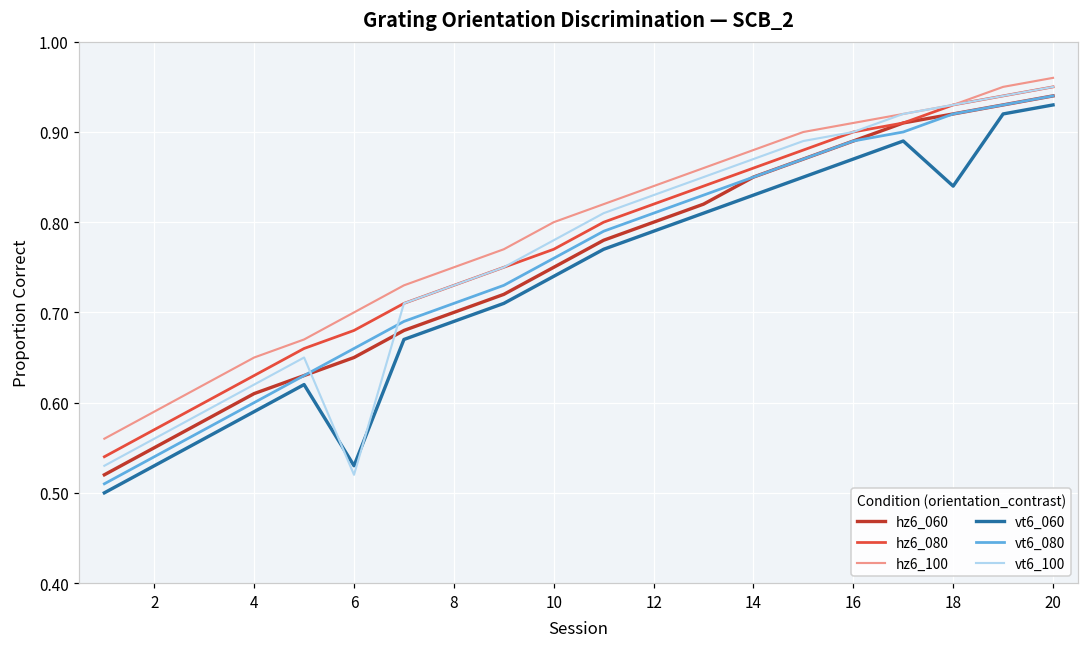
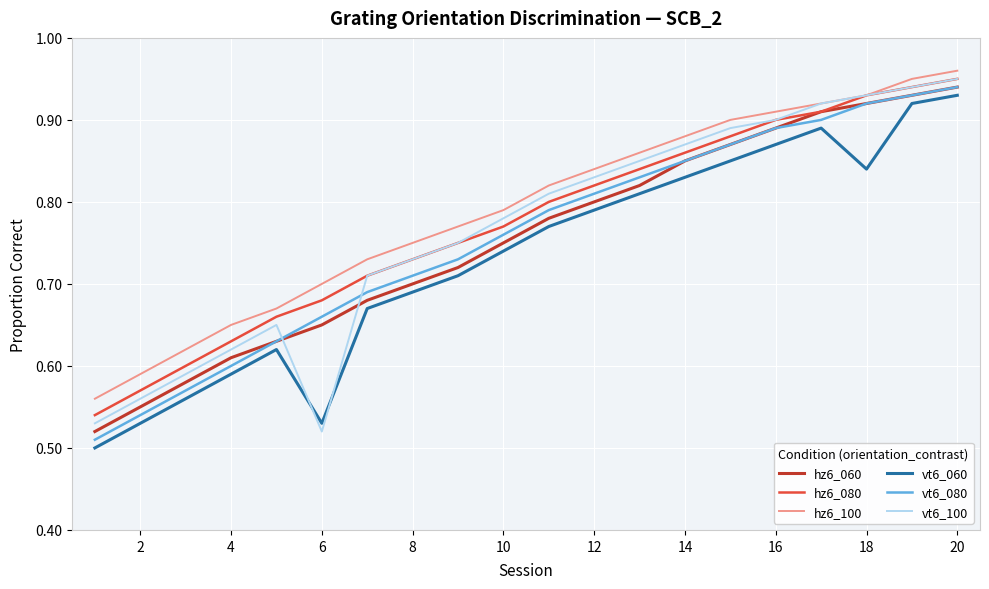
hz6_100, 10: 0.80 -> 0.79
